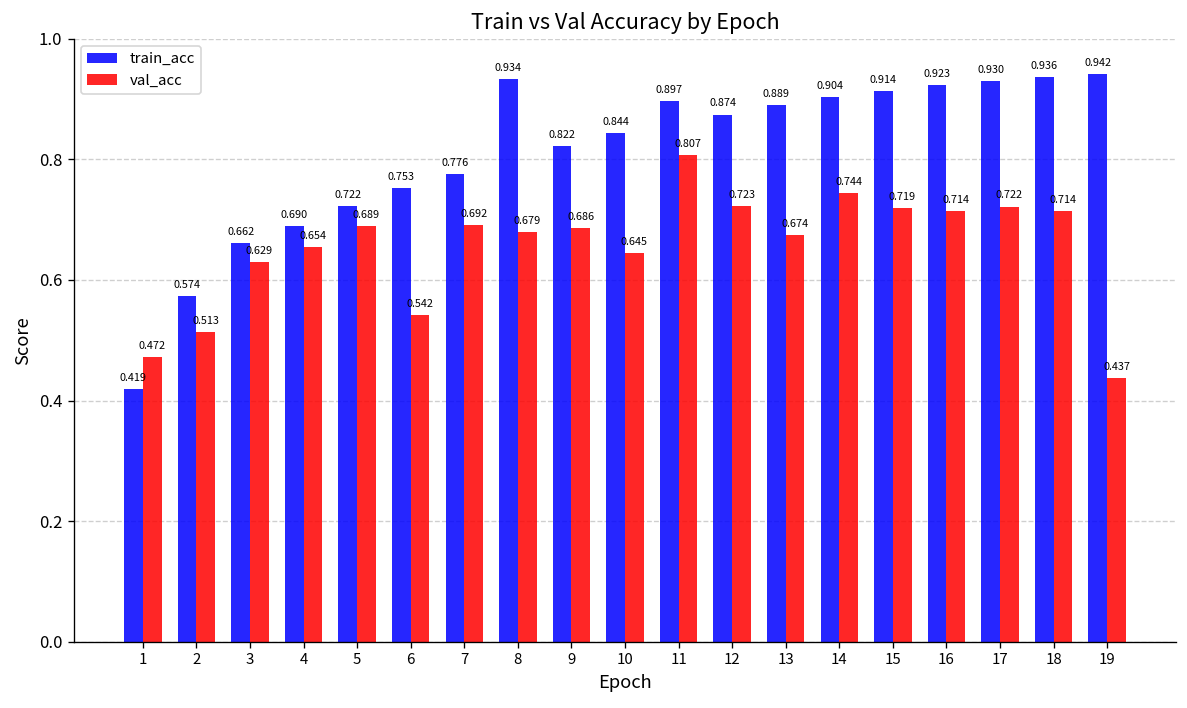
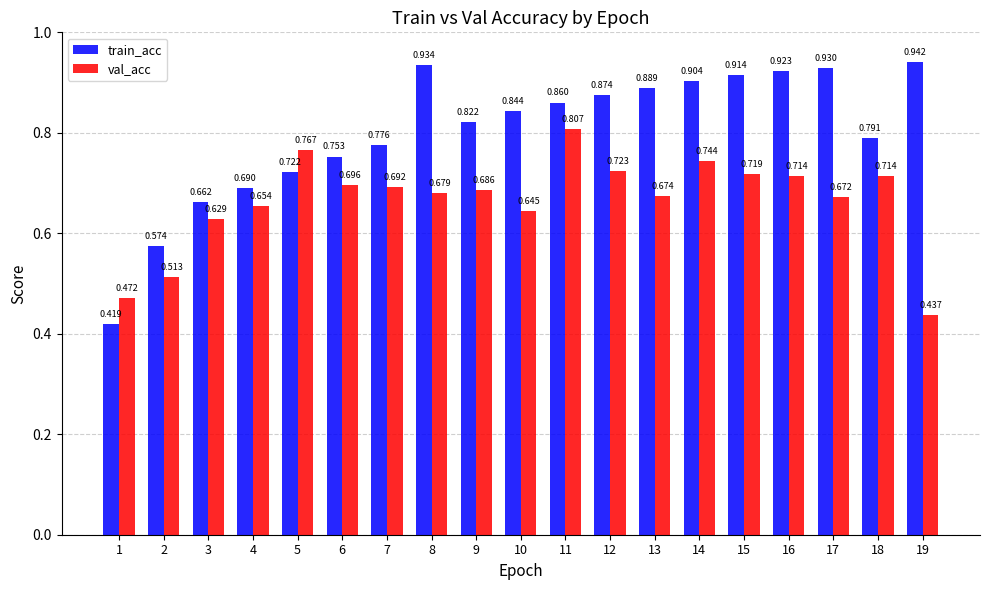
val_acc, 5: 0.689 -> 0.767
val_acc, 6: 0.542 -> 0.696
train_acc, 11: 0.897 -> 0.860
val_acc, 17: 0.722 -> 0.672
train_acc, 18: 0.936 -> 0.791
